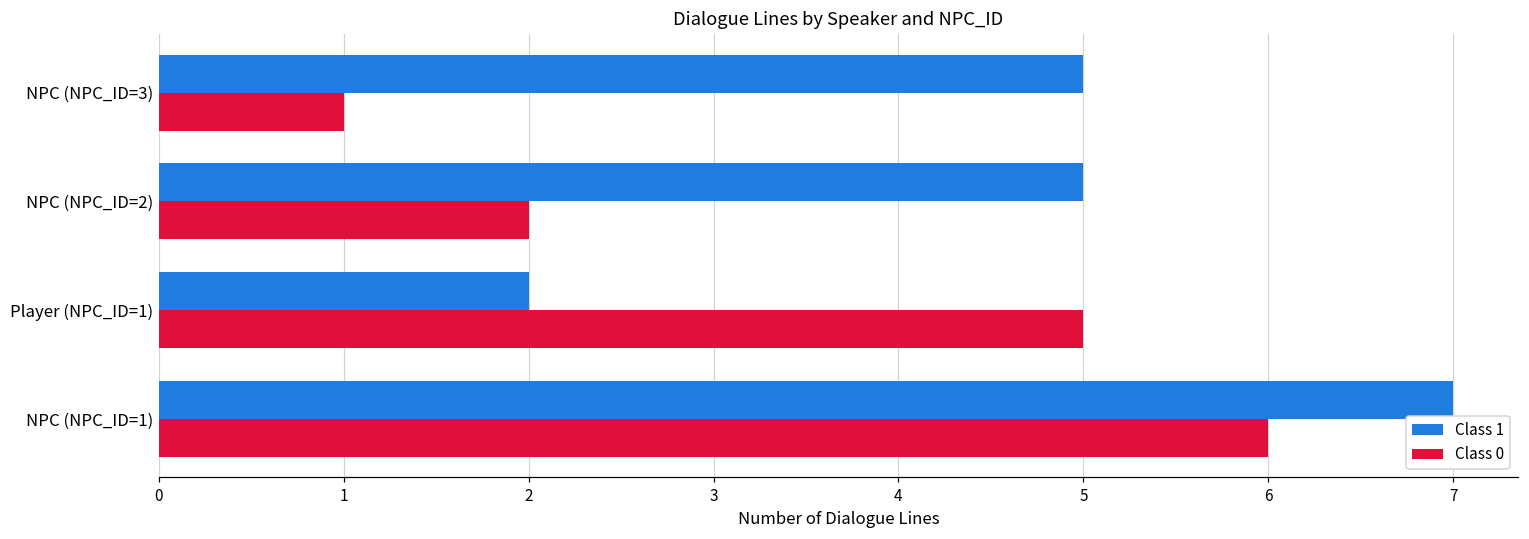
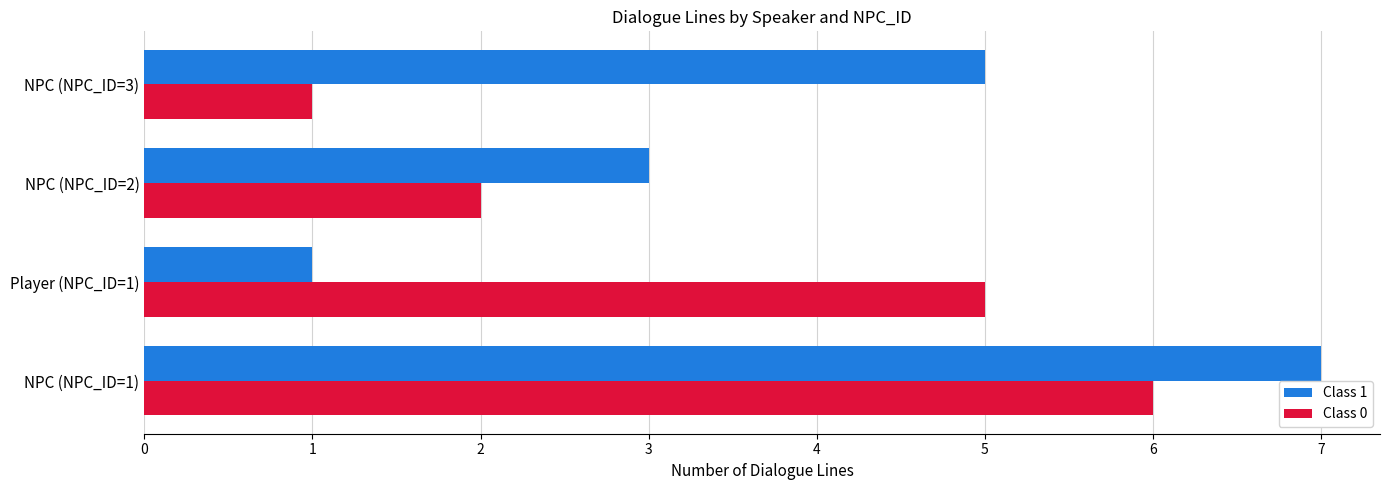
Class 1, NPC (NPC_ID=2): 5 -> 3
Class 1, Player (NPC_ID=1): 2 -> 1
